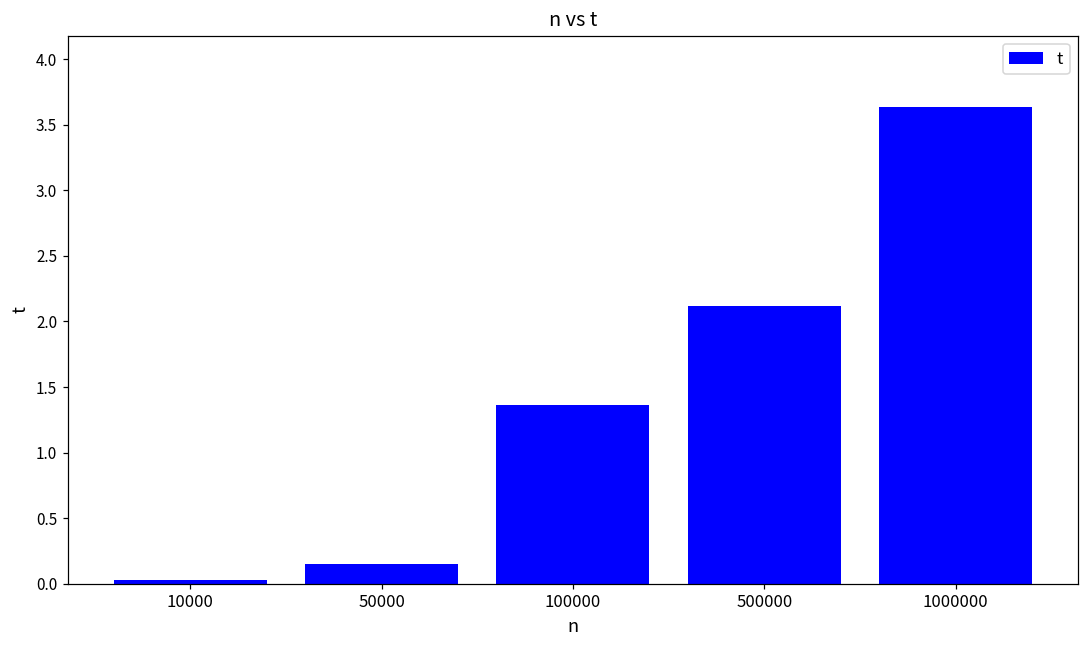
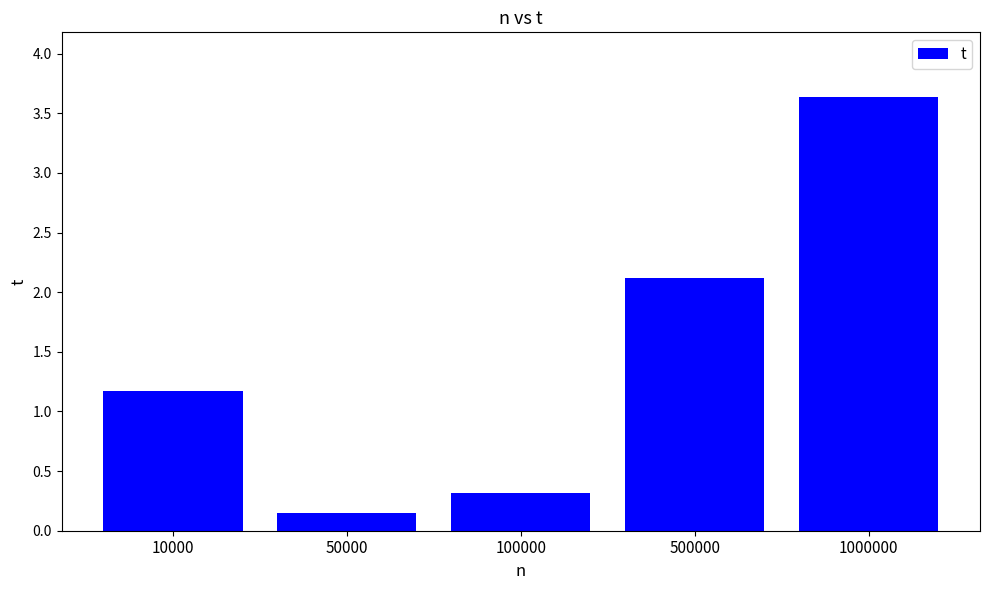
10000: 0.03 -> 1.17
100000: 1.36 -> 0.32
